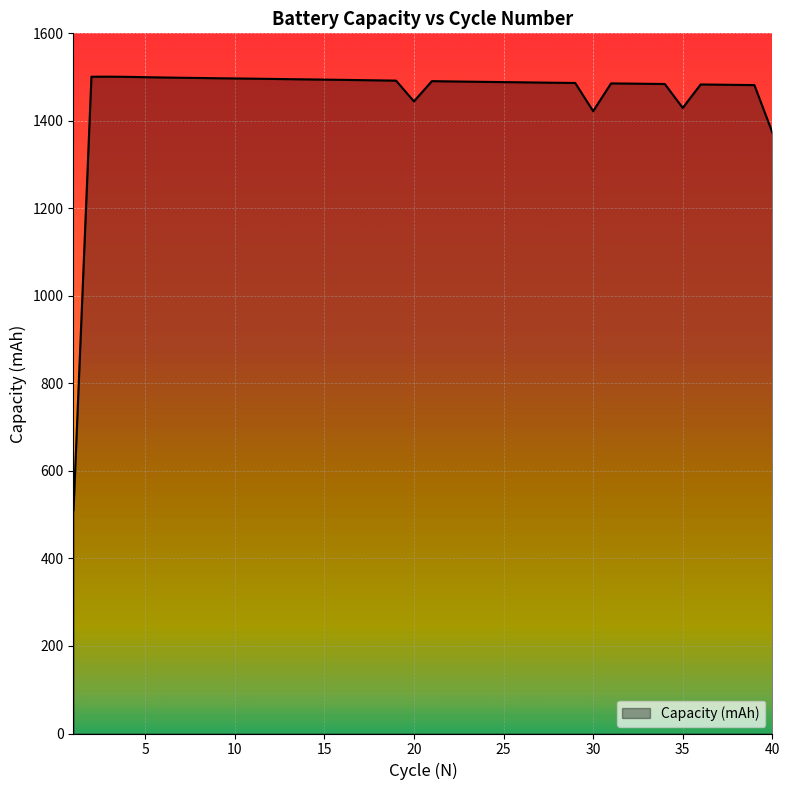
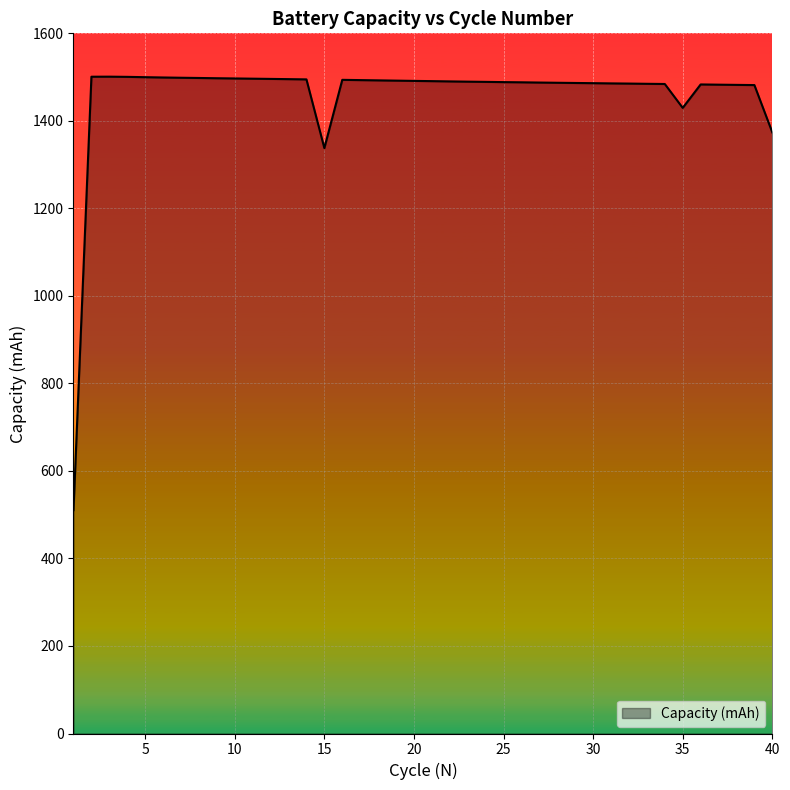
15: 1490 -> 1340
20: 1440 -> 1490
30: 1420 -> 1490
